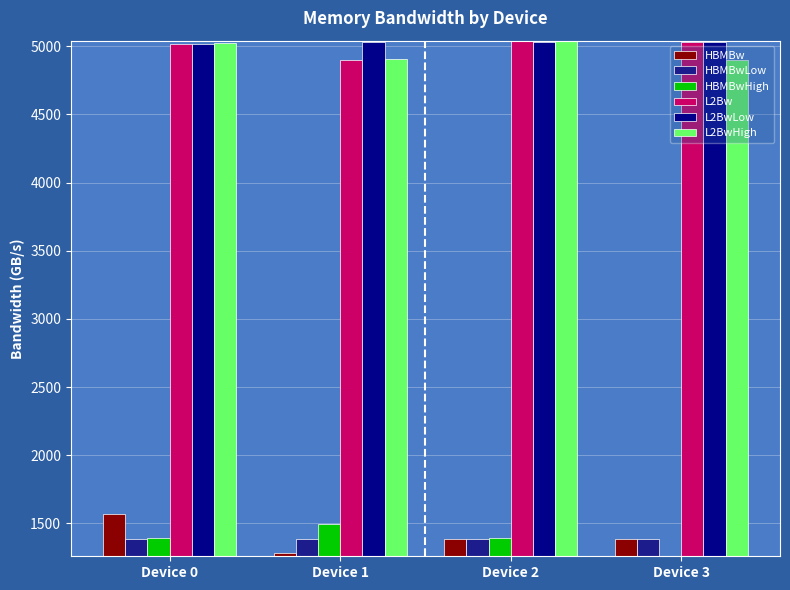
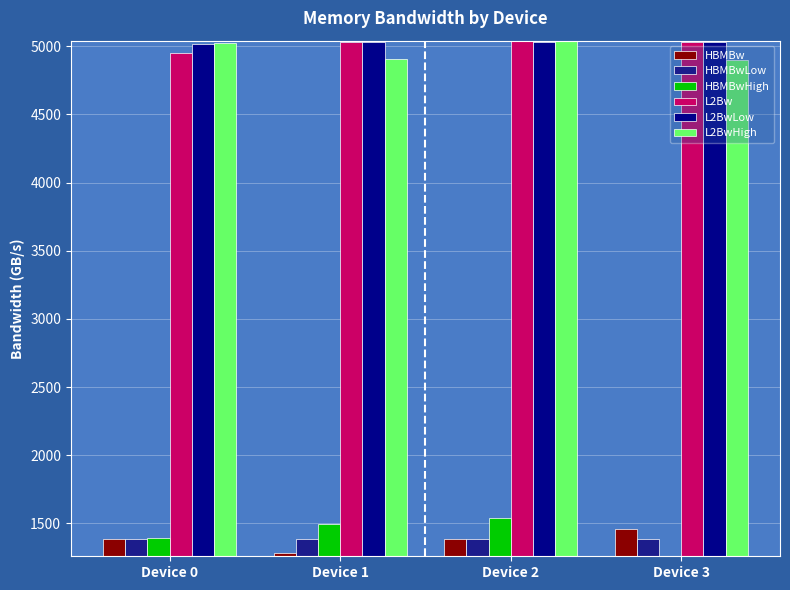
HBMBw, Device 0: 1570 -> 1390
L2Bw, Device 0: 5020 -> 4950
L2Bw, Device 1: 4900 -> 5030
HBMBwHigh, Device 2: 1390 -> 1540
HBMBw, Device 3: 1390 -> 1460
